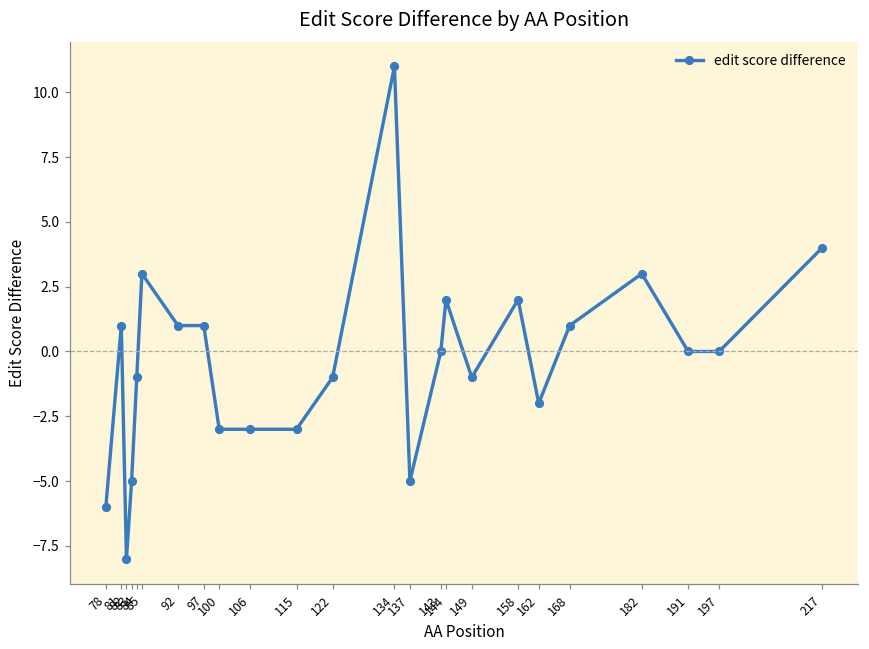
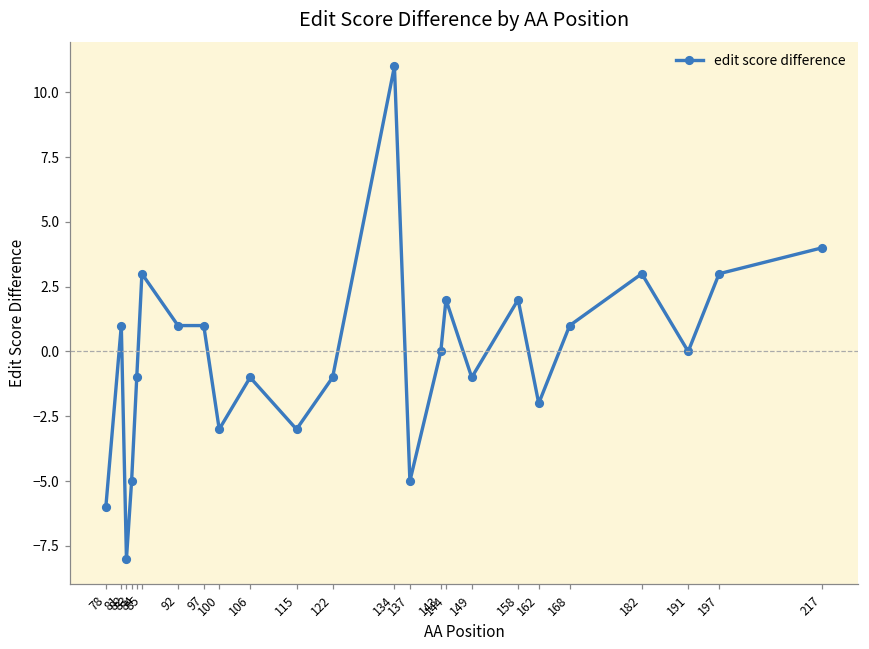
106: -3 -> -1
197: 0 -> 3
